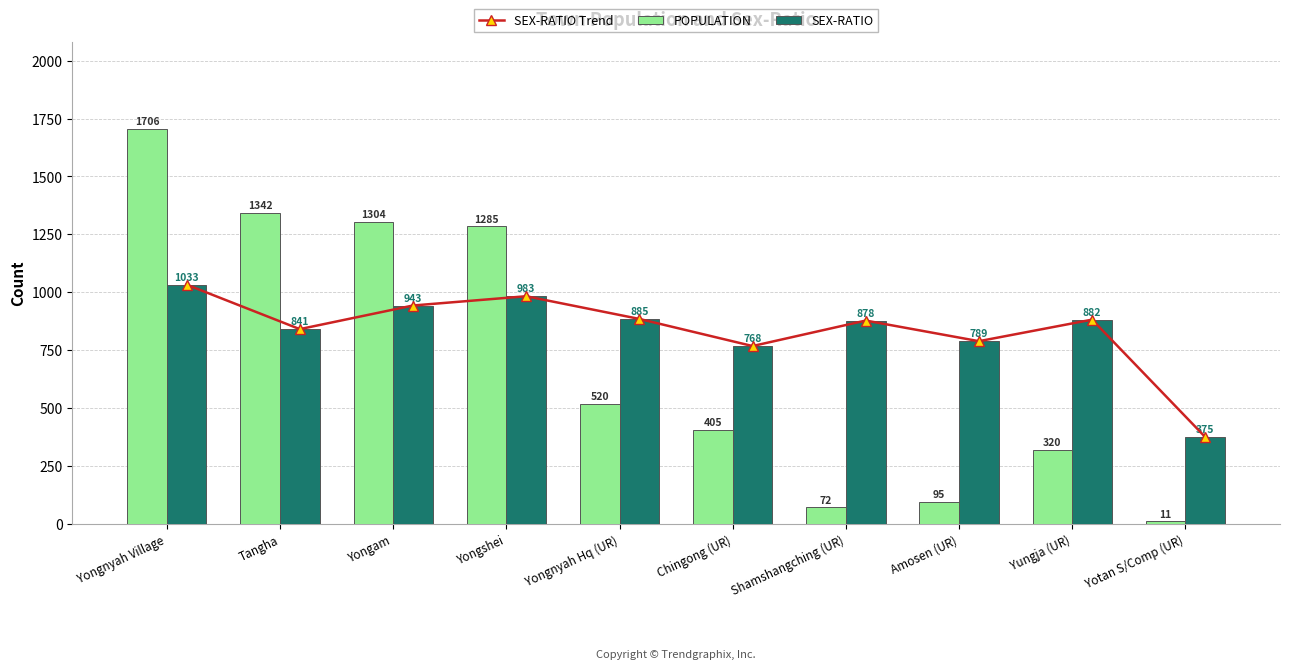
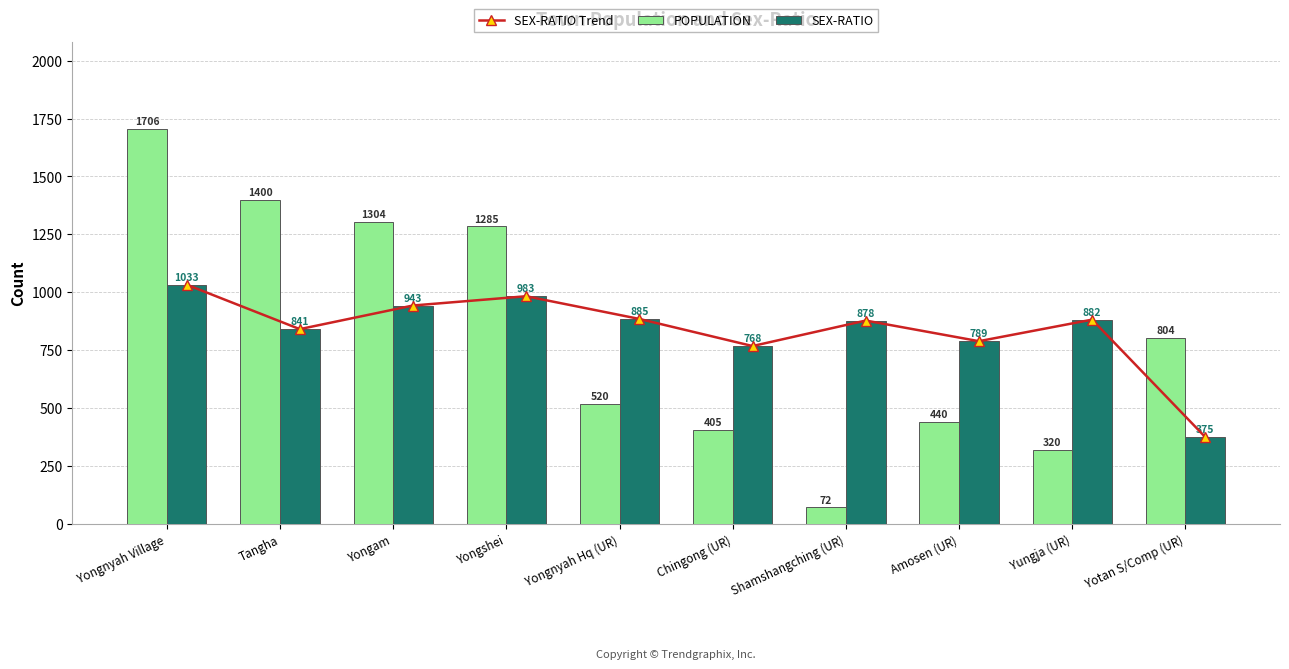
POPULATION, Tangha: 1342 -> 1400
POPULATION, Amosen (UR): 95 -> 440
POPULATION, Yotan S/Comp (UR): 11 -> 804
